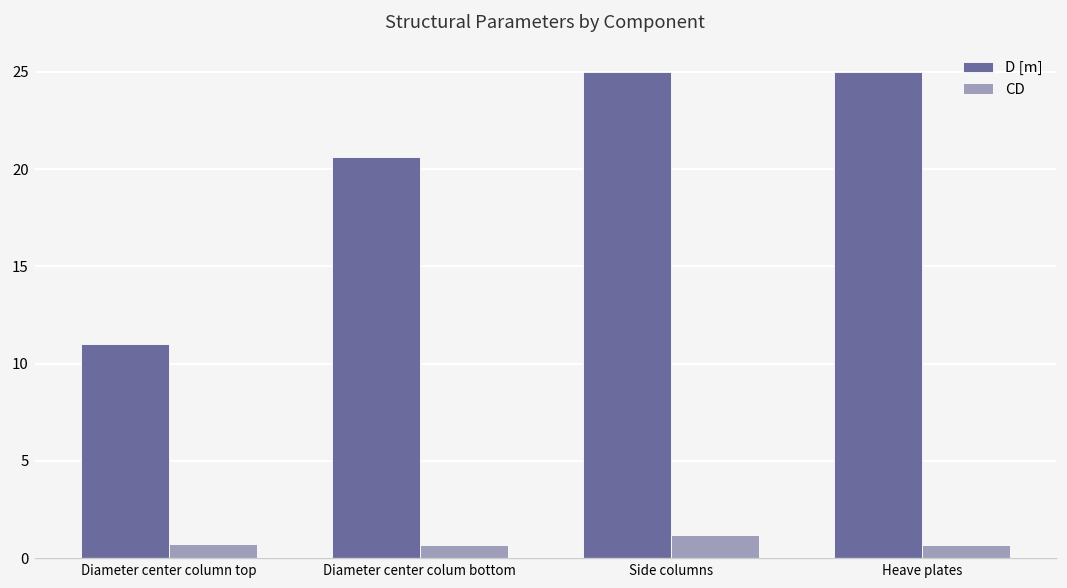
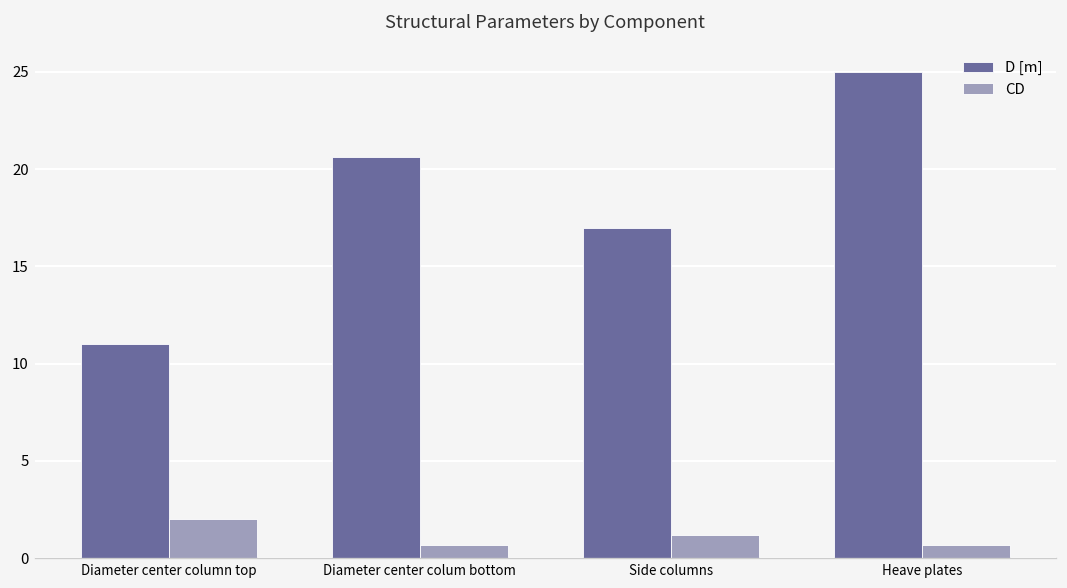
CD, Diameter center column top: 0.7 -> 2.0
D [m], Side columns: 25 -> 17
